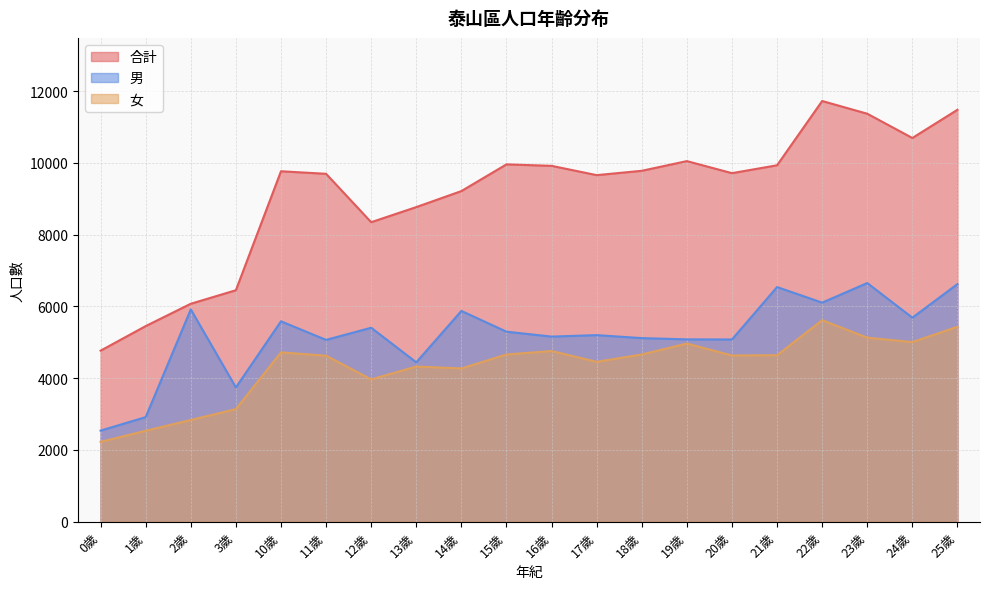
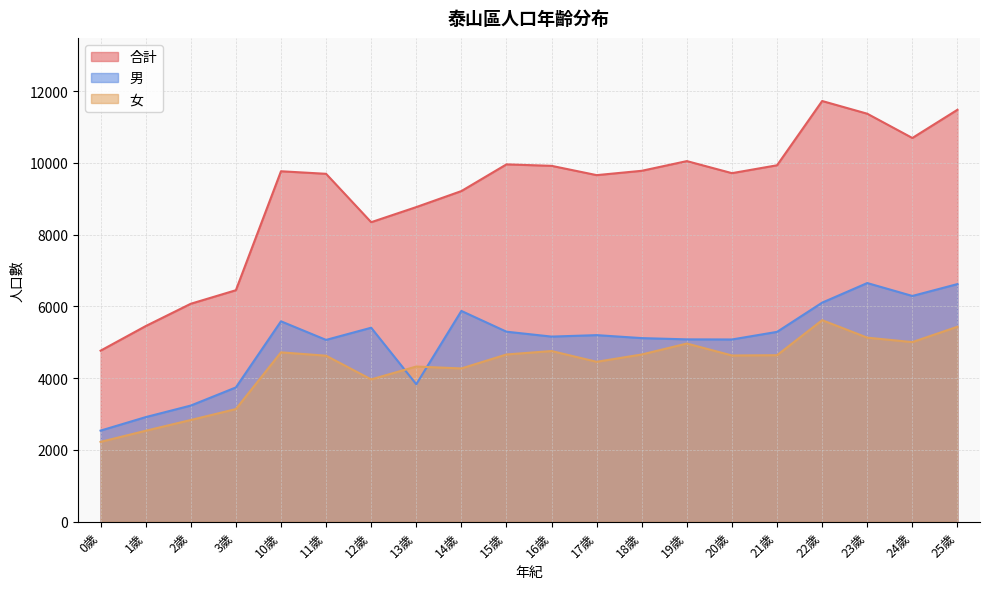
男, 2歲: 5900 -> 3200
男, 13歲: 4400 -> 3800
男, 21歲: 6500 -> 5300
男, 24歲: 5700 -> 6300
